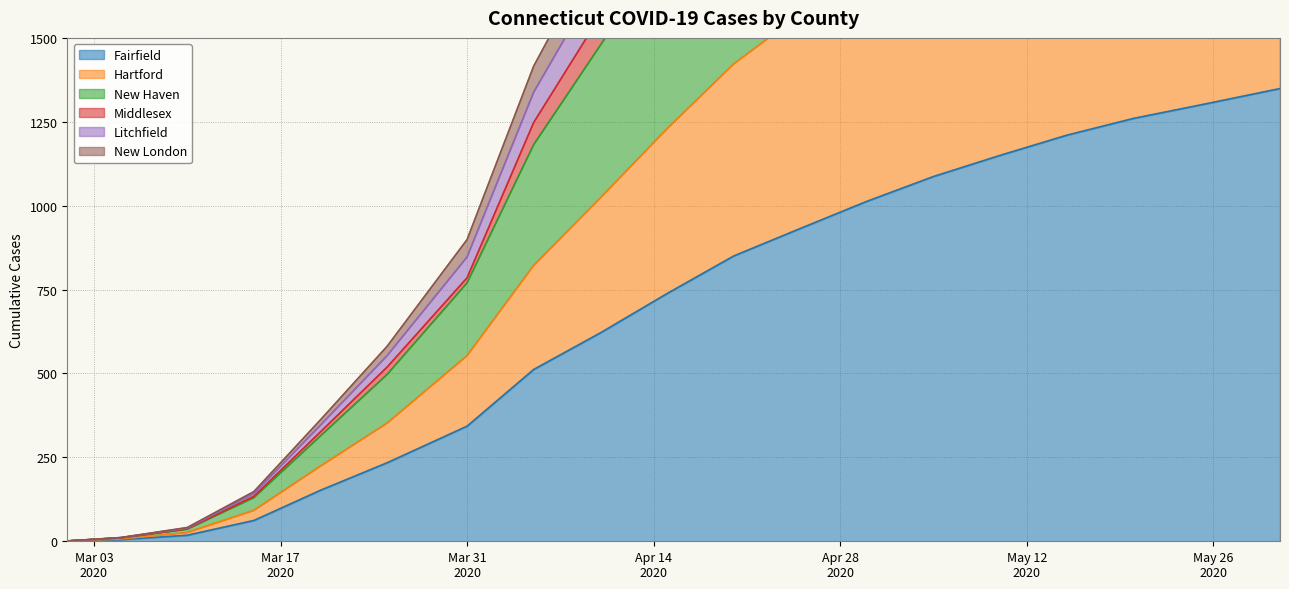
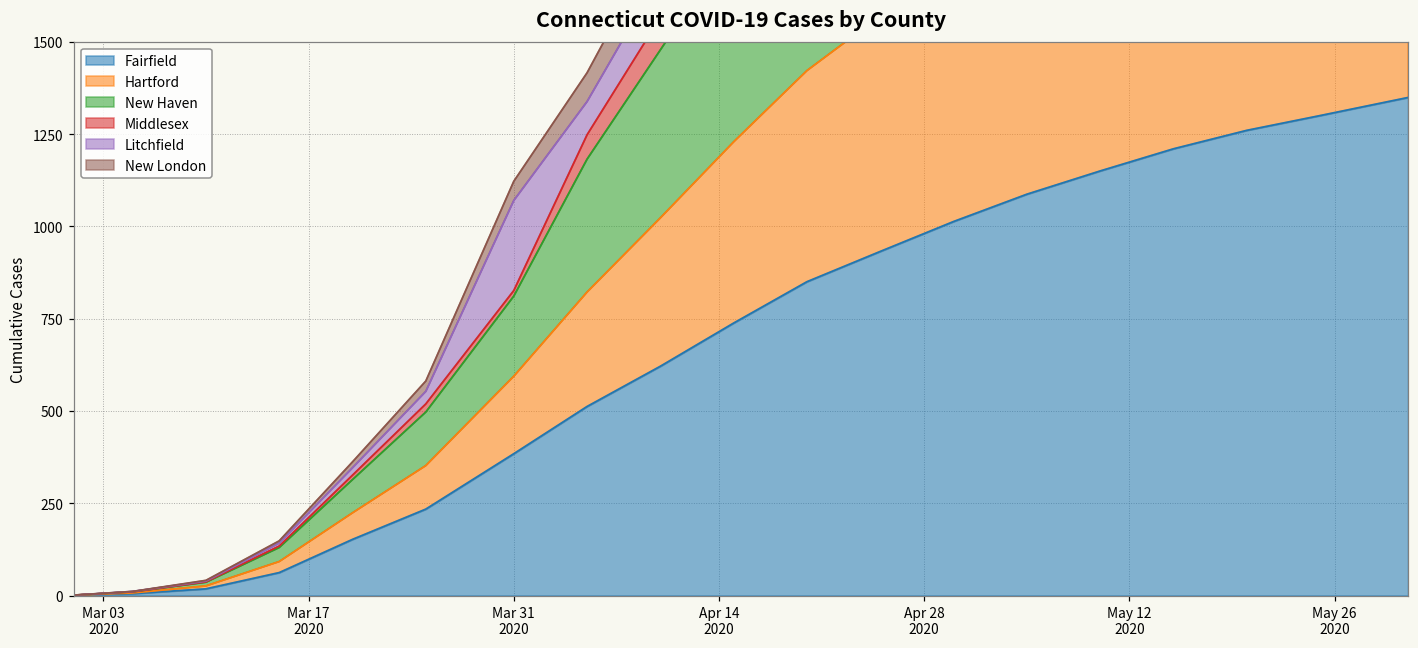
Fairfield, Mar 31 2020: 340 -> 380
Litchfield, Mar 31 2020: 60 -> 240
